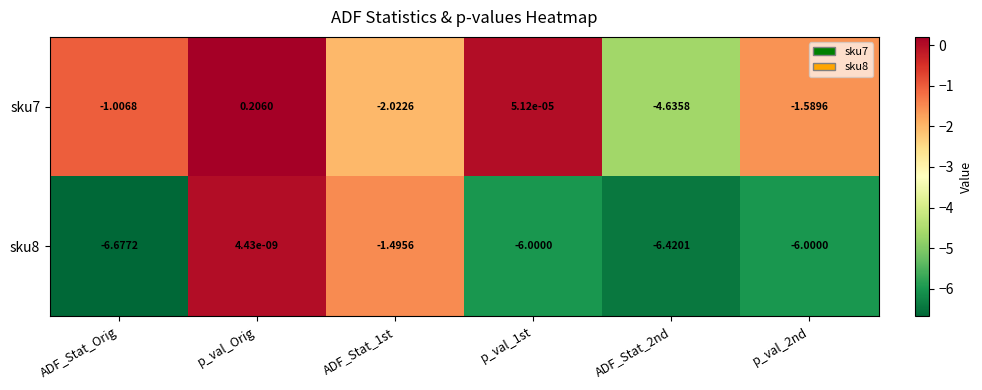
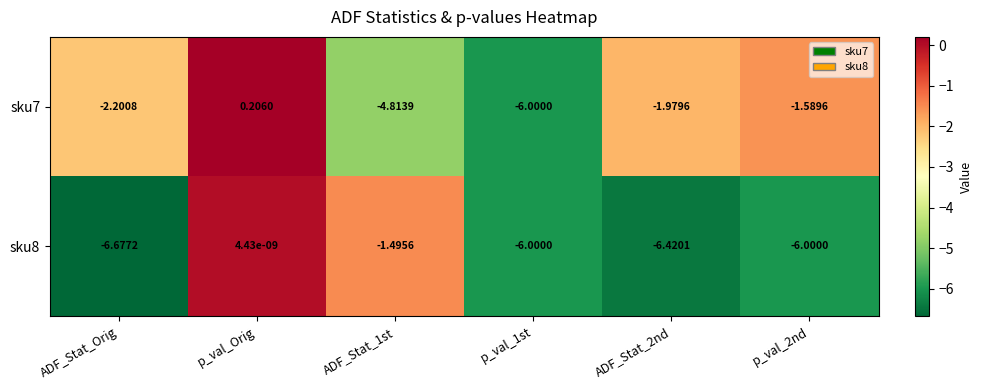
sku7, ADF_Stat_Orig: -1.0068 -> -2.2008
sku7, ADF_Stat_1st: -2.0226 -> -4.8139
sku7, p_val_1st: 5.12e-05 -> -6.0000
sku7, ADF_Stat_2nd: -4.6358 -> -1.9796
